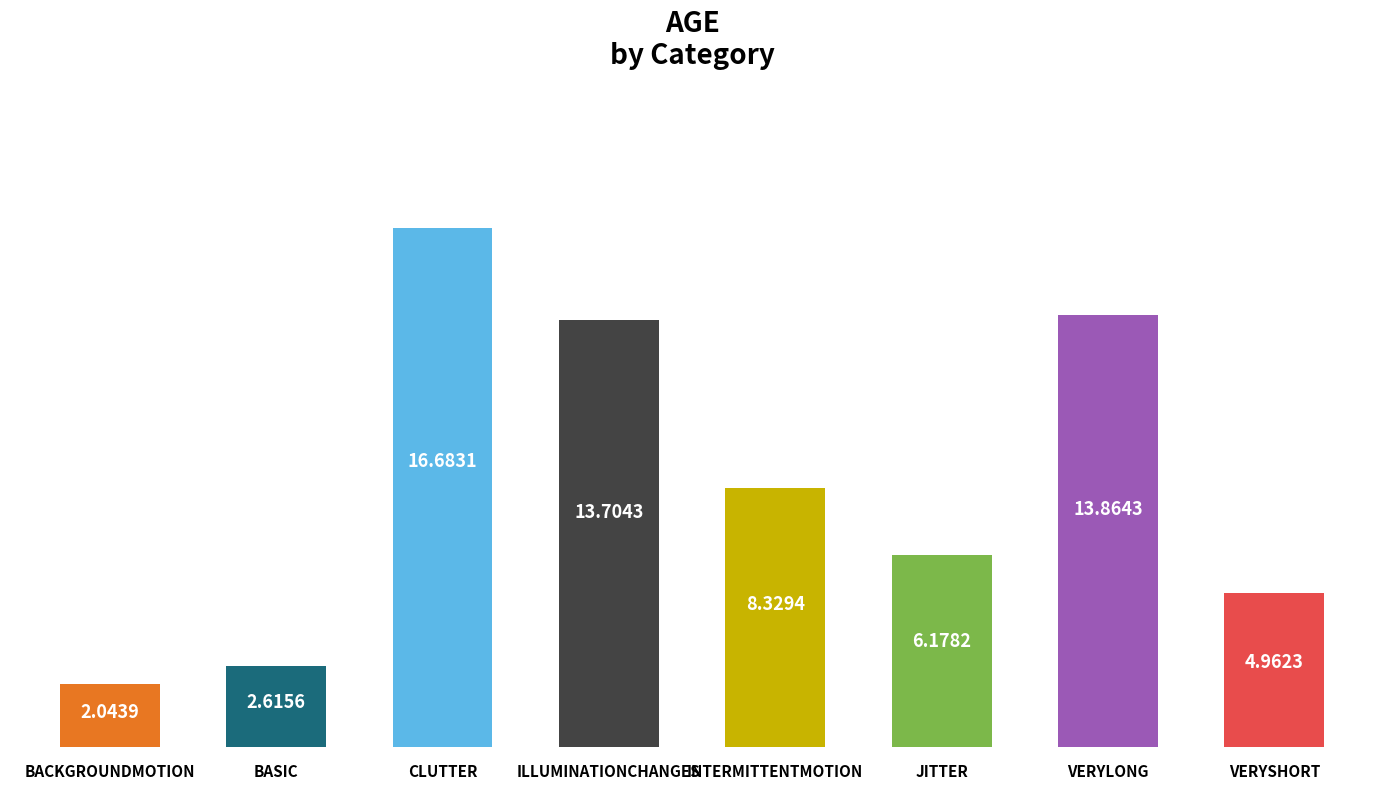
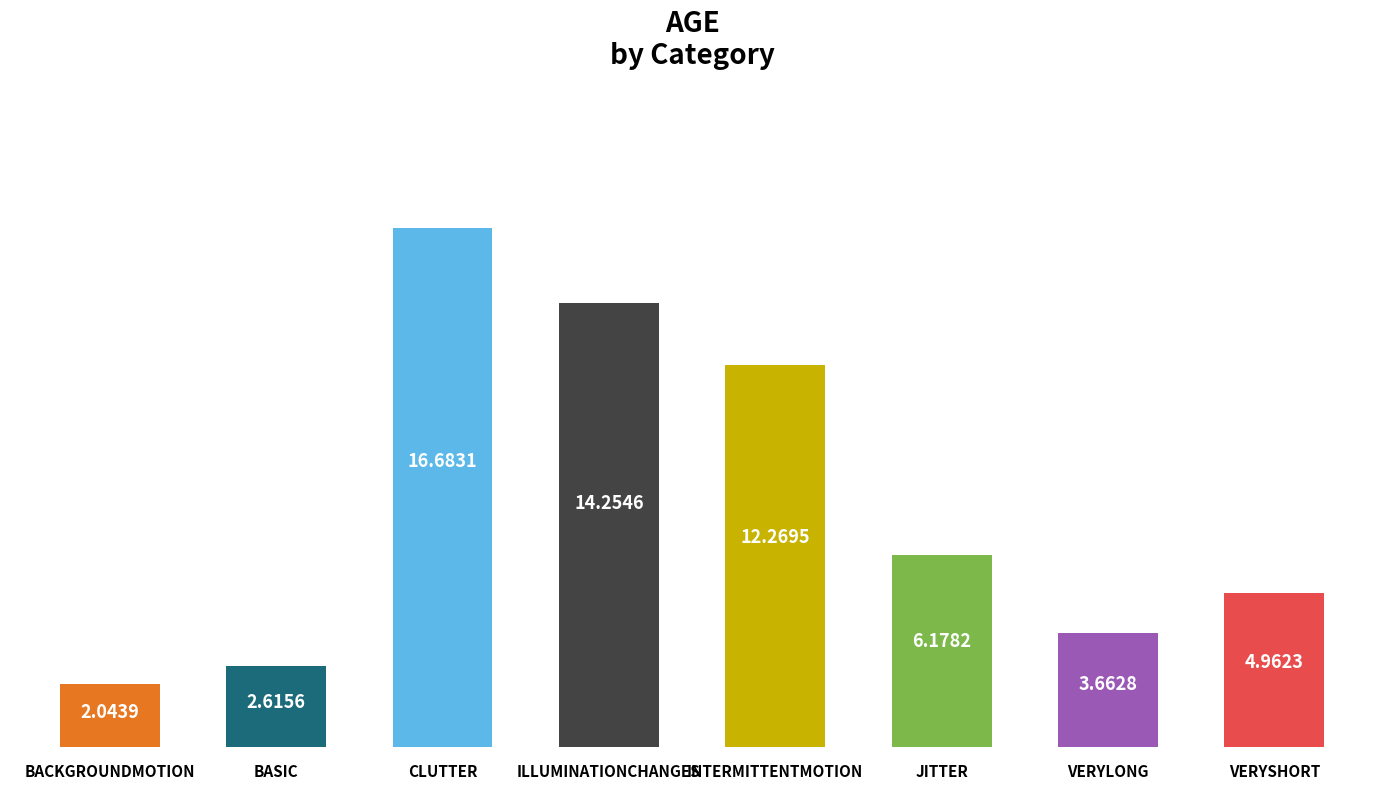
ILLUMINATIONCHANGES: 13.7043 -> 14.2546
INTERMITTENTMOTION: 8.3294 -> 12.2695
VERYLONG: 13.8643 -> 3.6628
